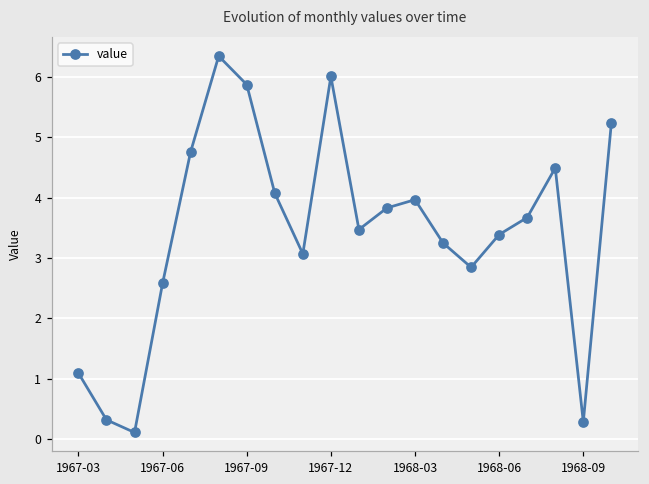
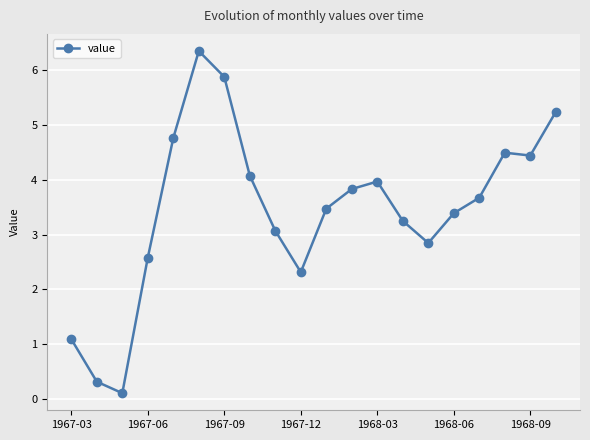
1967-12: 6.0 -> 2.3
1968-09: 0.3 -> 4.4
